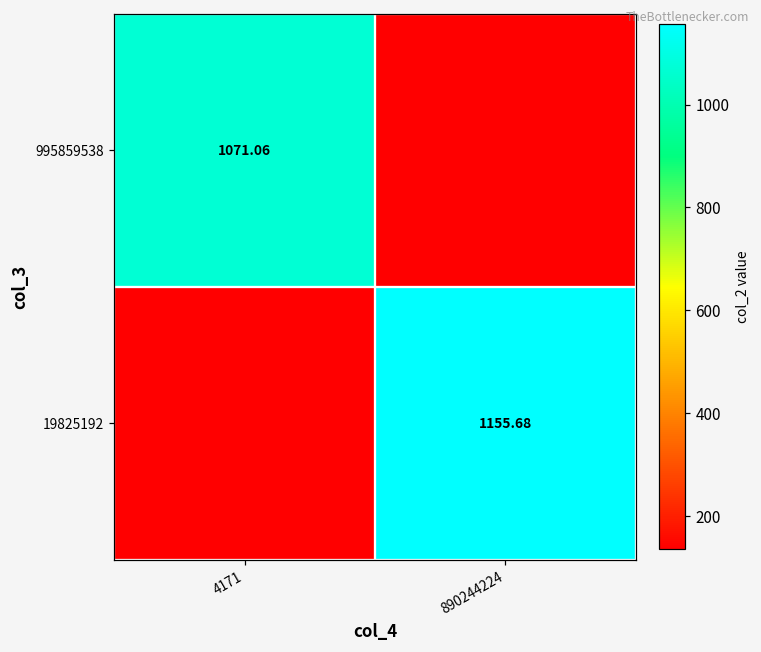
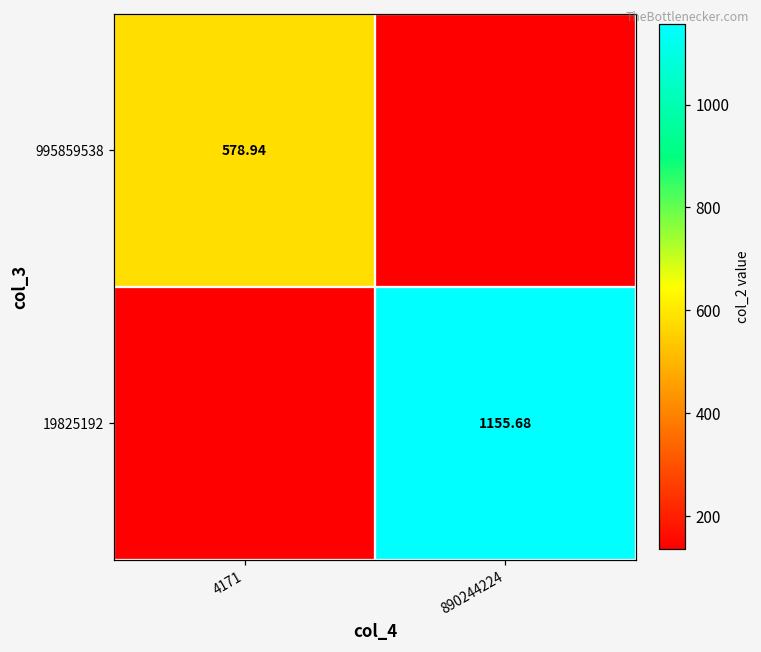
995859538, 4171: 1071.06 -> 578.94
